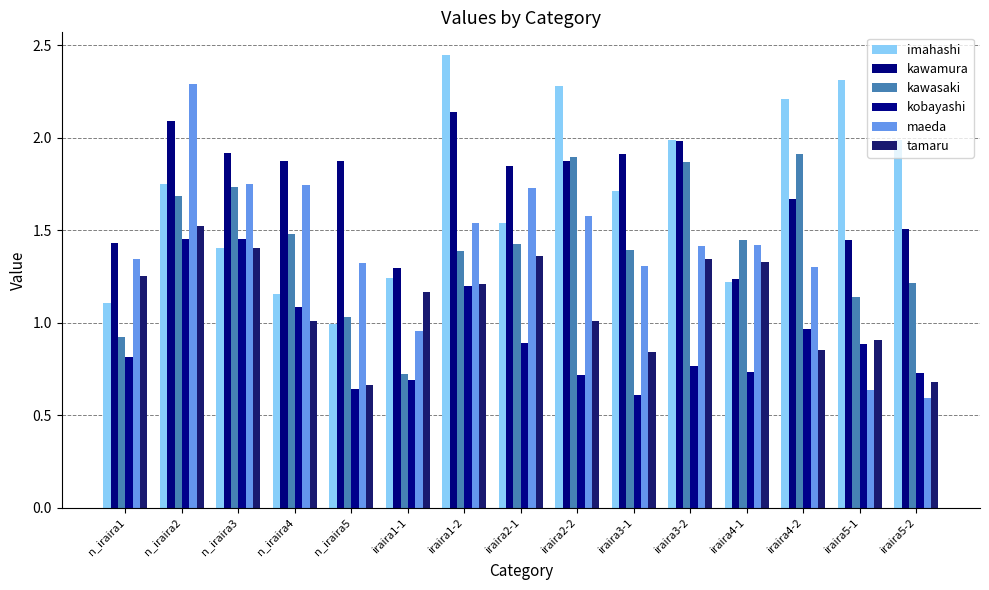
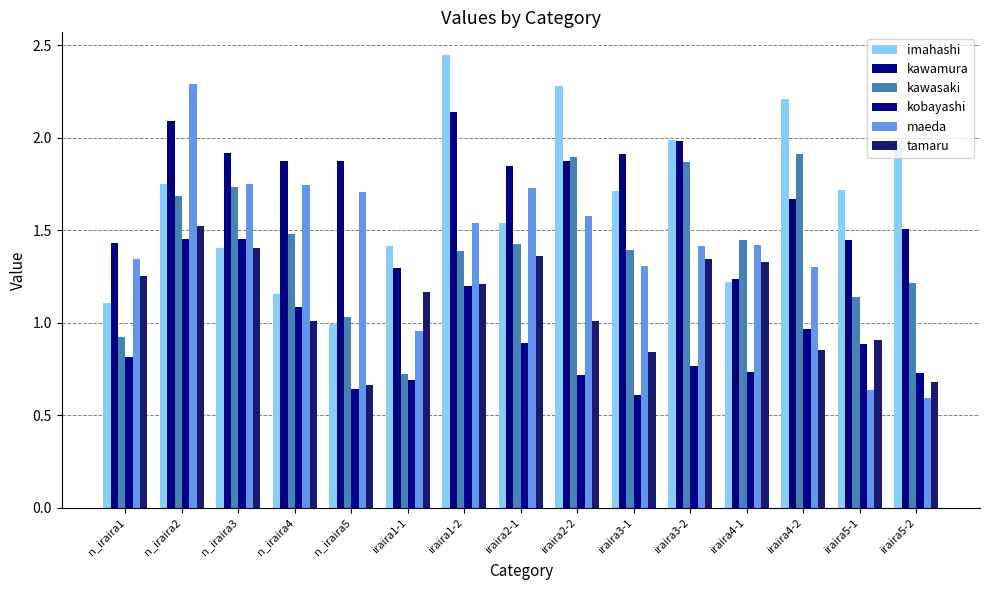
maeda, n_iraira5: 1.32 -> 1.71
imahashi, iraira1-1: 1.24 -> 1.42
imahashi, iraira5-1: 2.31 -> 1.72
